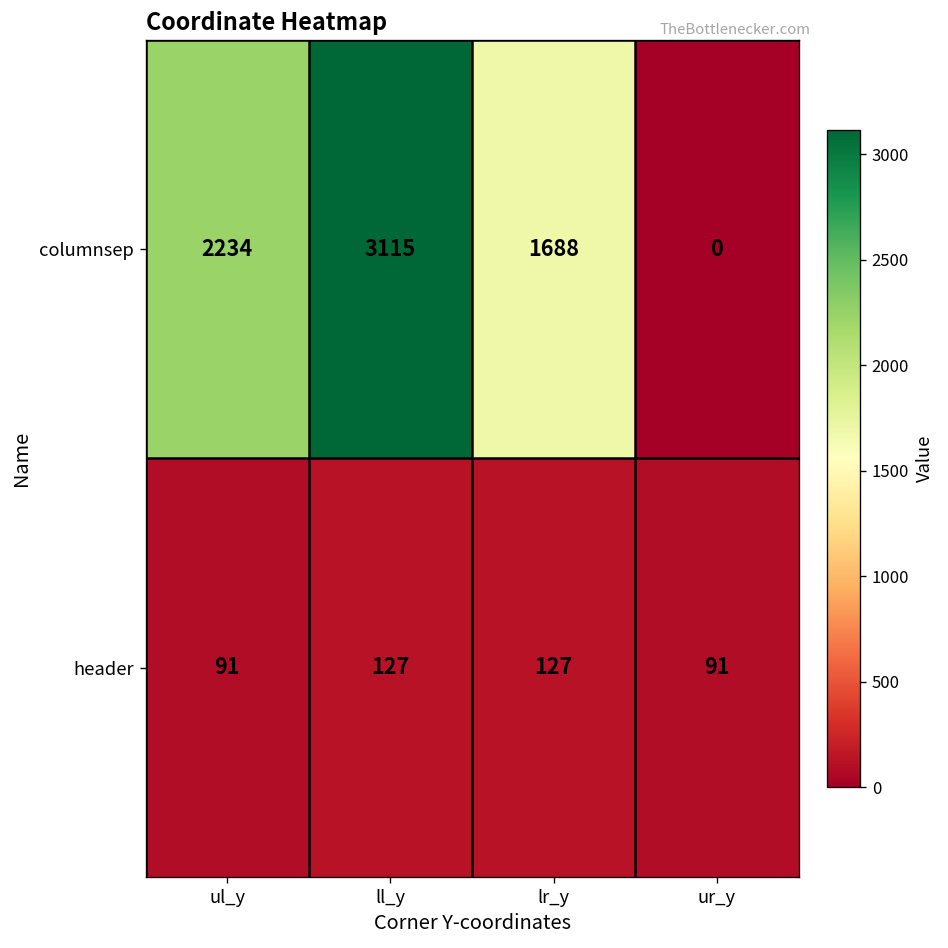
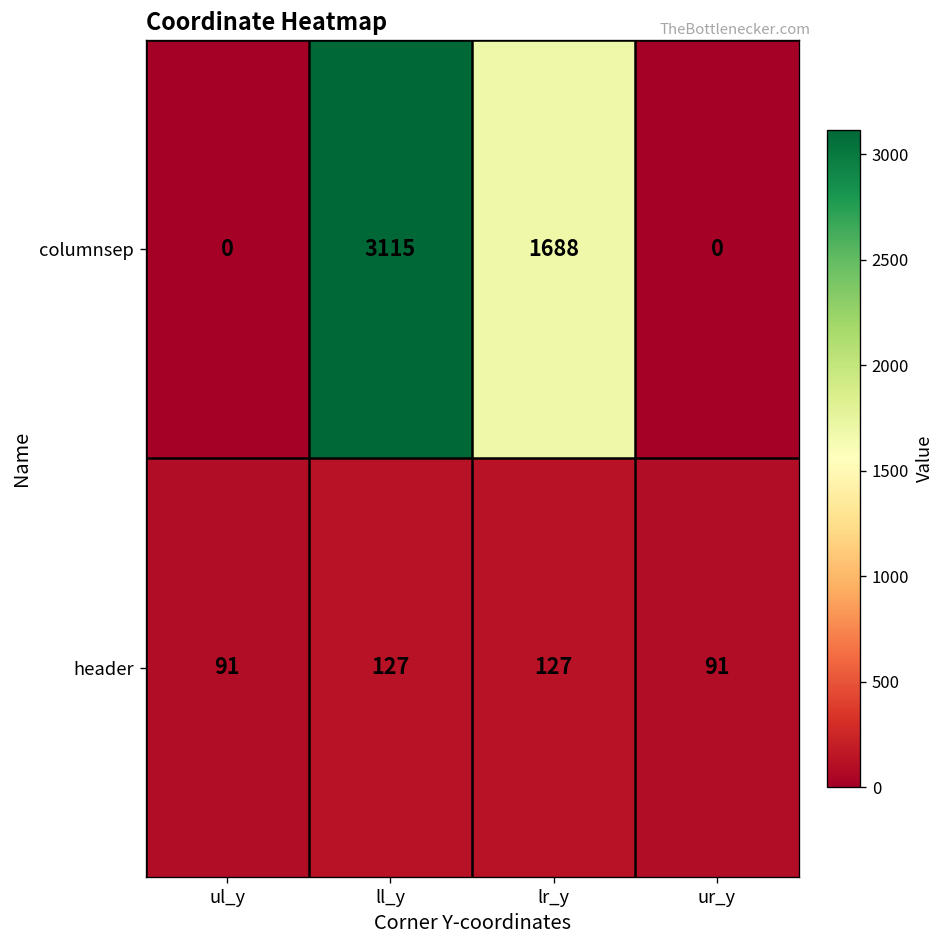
columnsep, ul_y: 2234 -> 0
